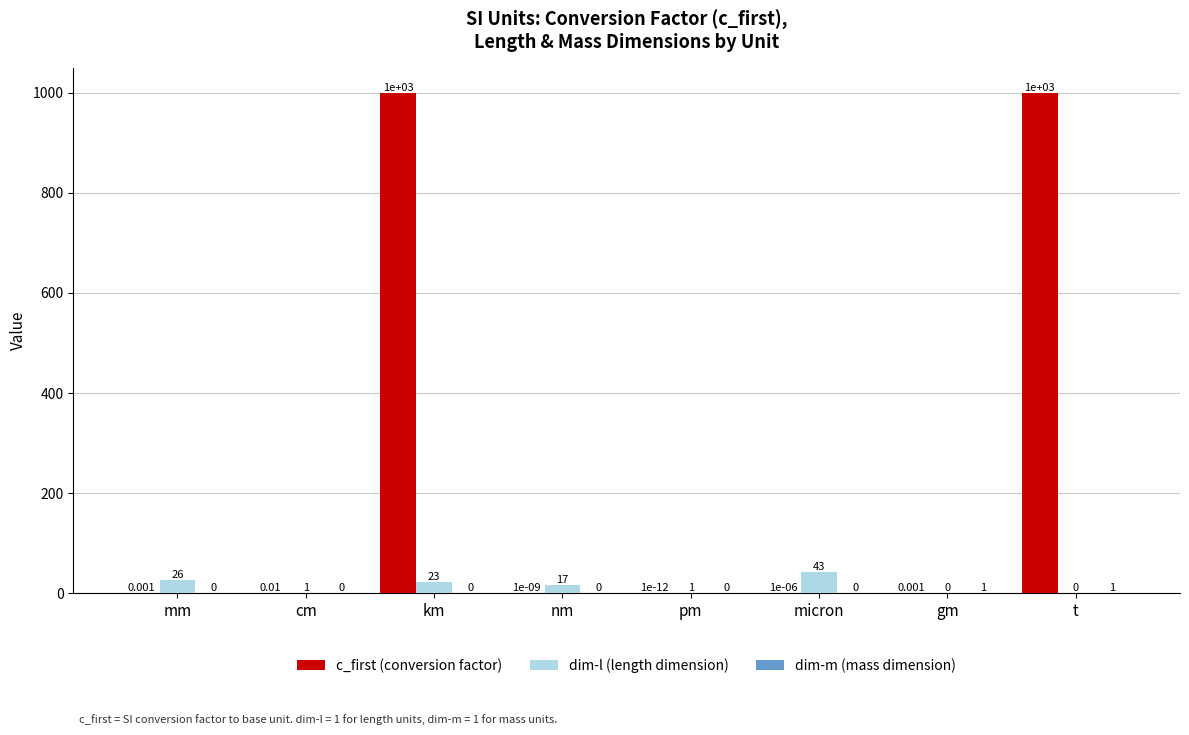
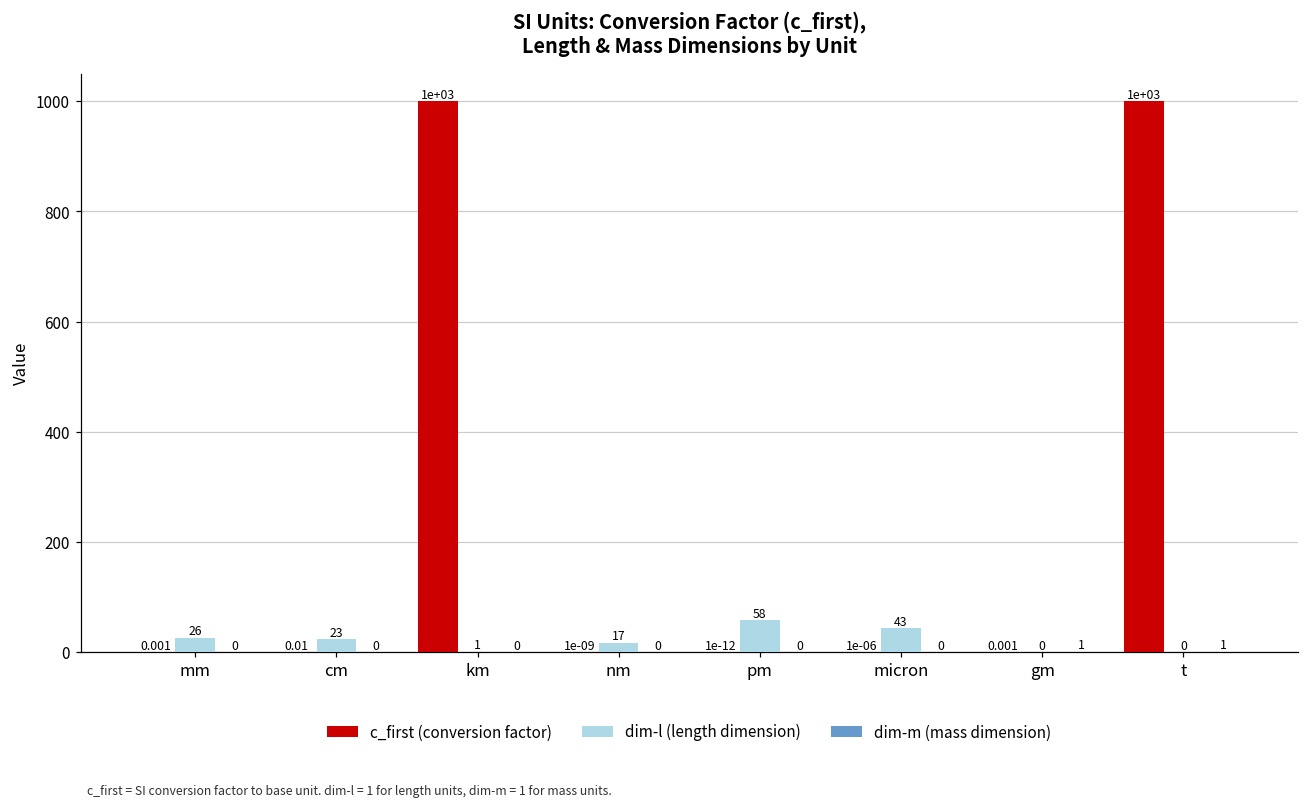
dim-l (length dimension), cm: 1 -> 23
dim-l (length dimension), km: 23 -> 1
dim-l (length dimension), pm: 1 -> 58
